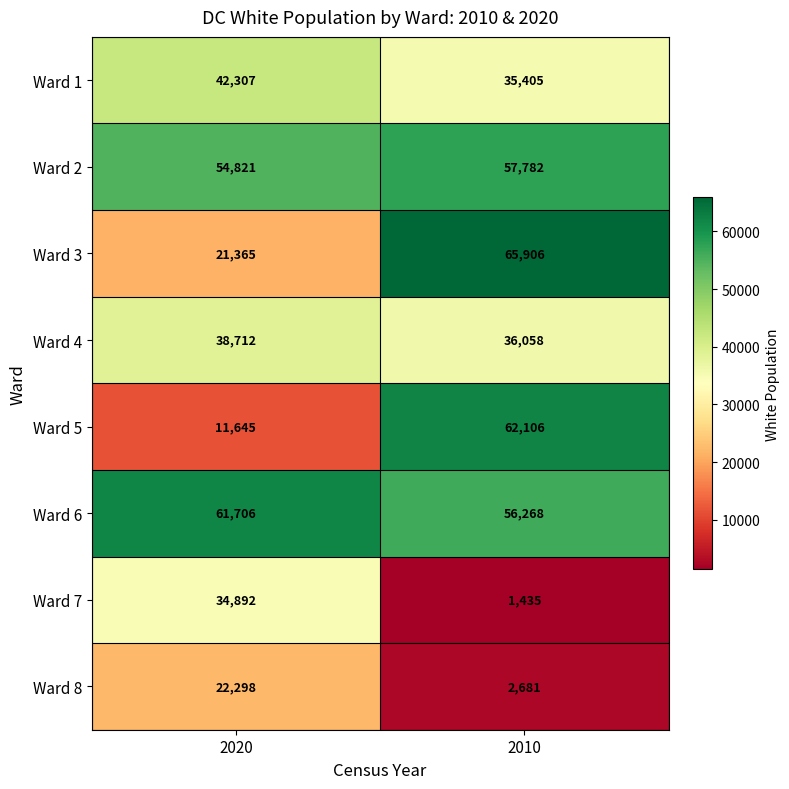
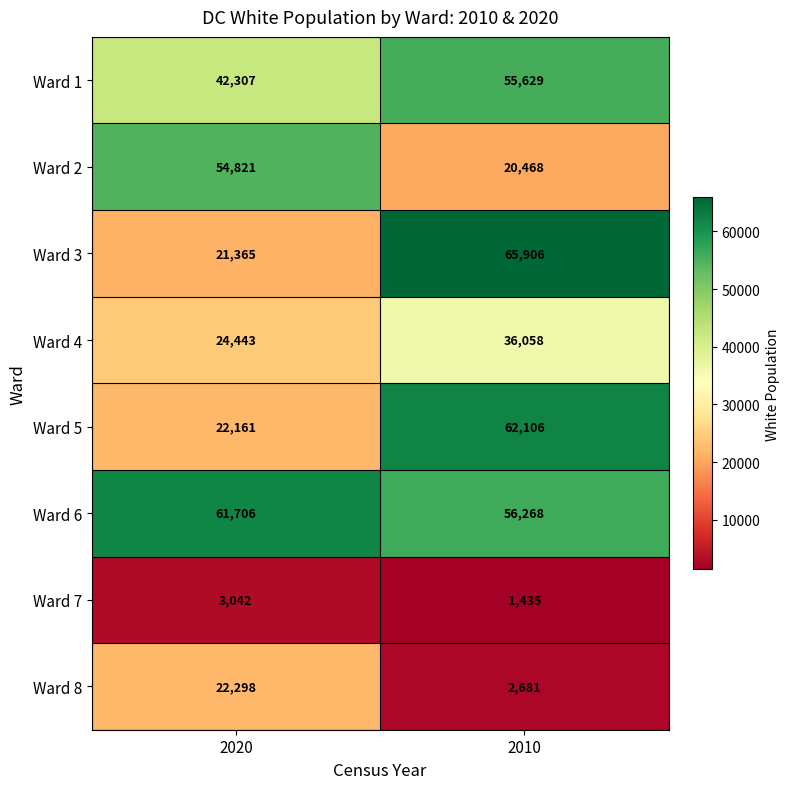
Ward 1, 2010: 35,405 -> 55,629
Ward 2, 2010: 57,782 -> 20,468
Ward 4, 2020: 38,712 -> 24,443
Ward 5, 2020: 11,645 -> 22,161
Ward 7, 2020: 34,892 -> 3,042
